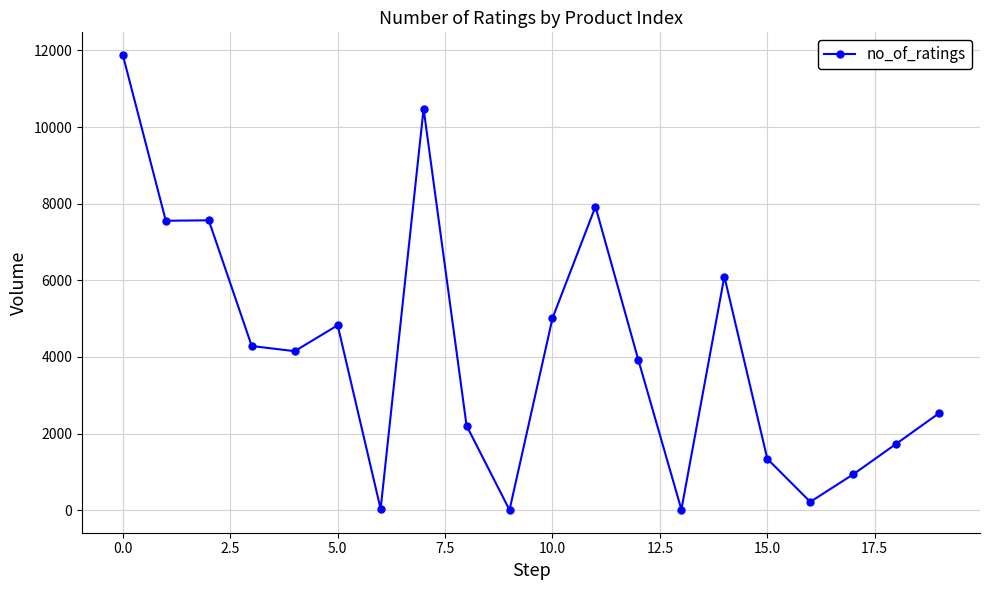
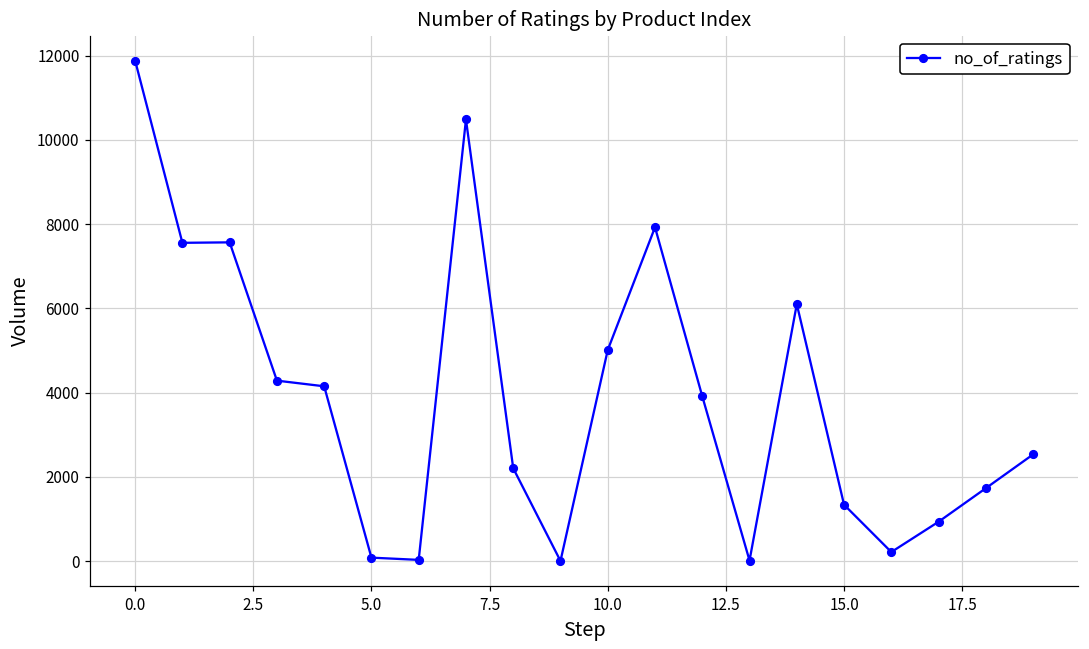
5.0: 4800 -> 100
